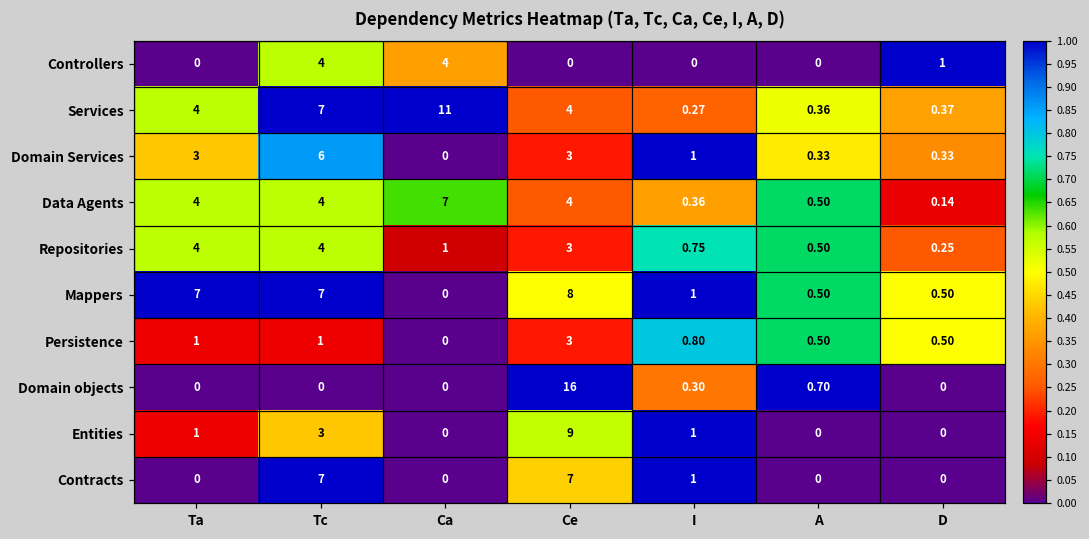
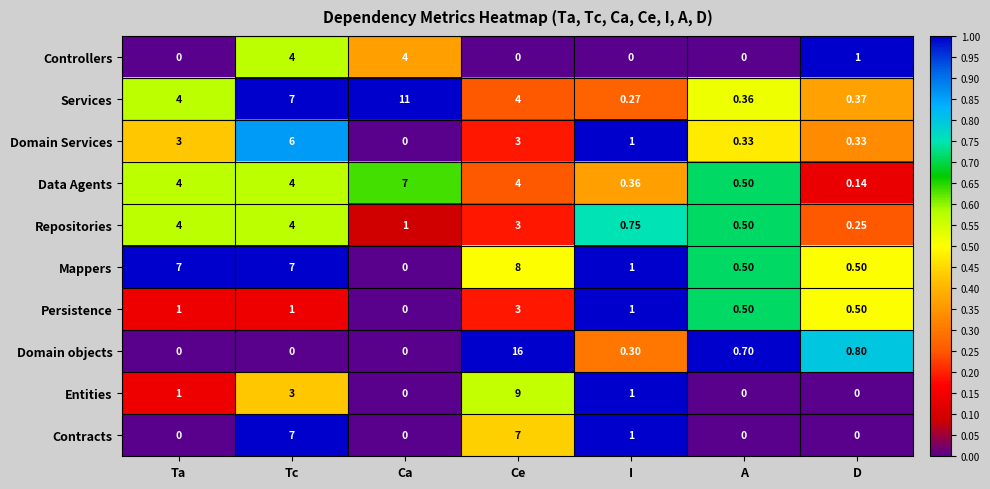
Persistence, I: 0.80 -> 1
Domain objects, D: 0 -> 0.80
